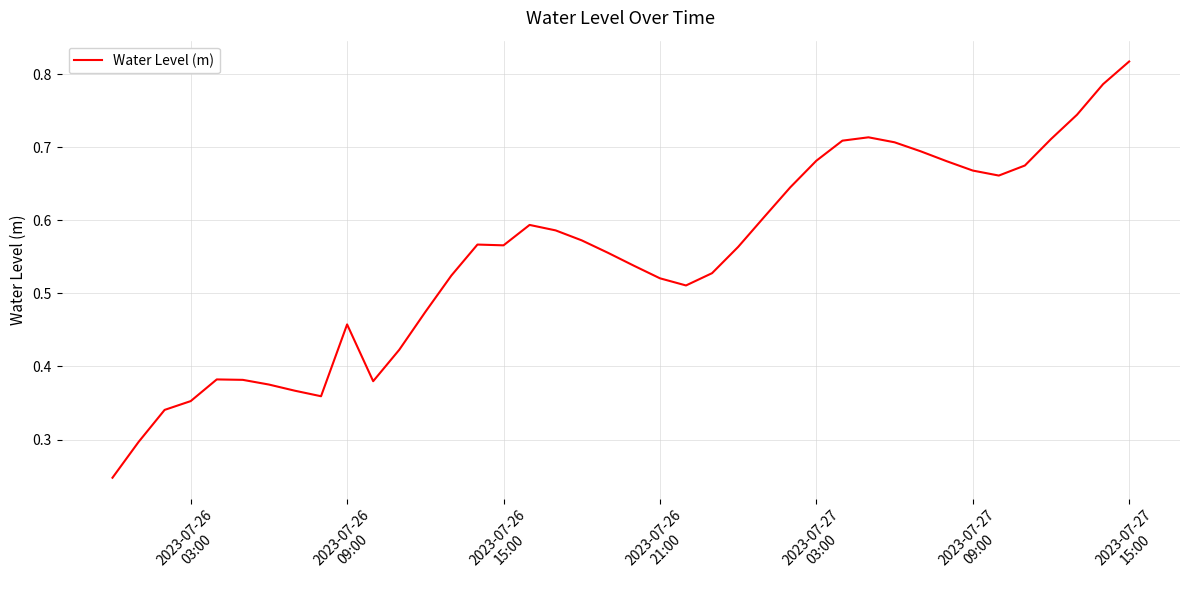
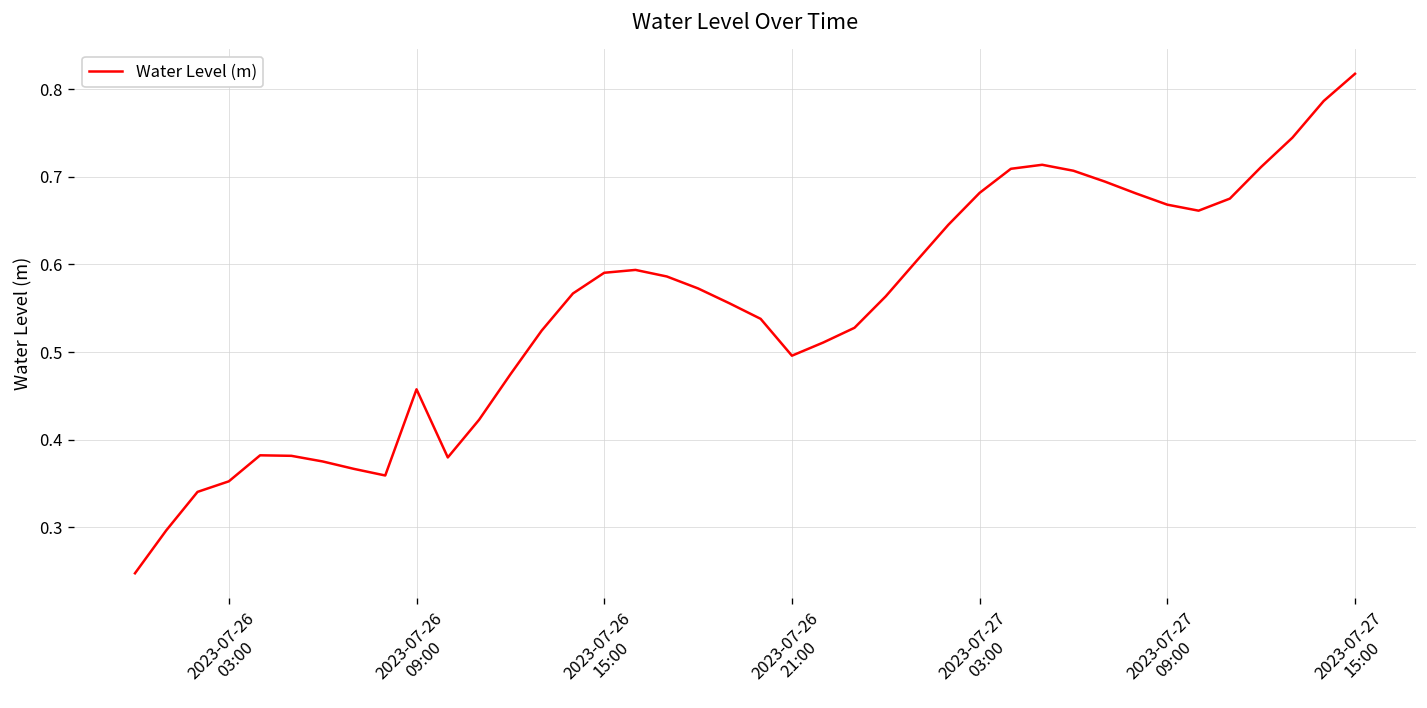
2023-07-26 15:00: 0.57 -> 0.59
2023-07-26 21:00: 0.52 -> 0.50
